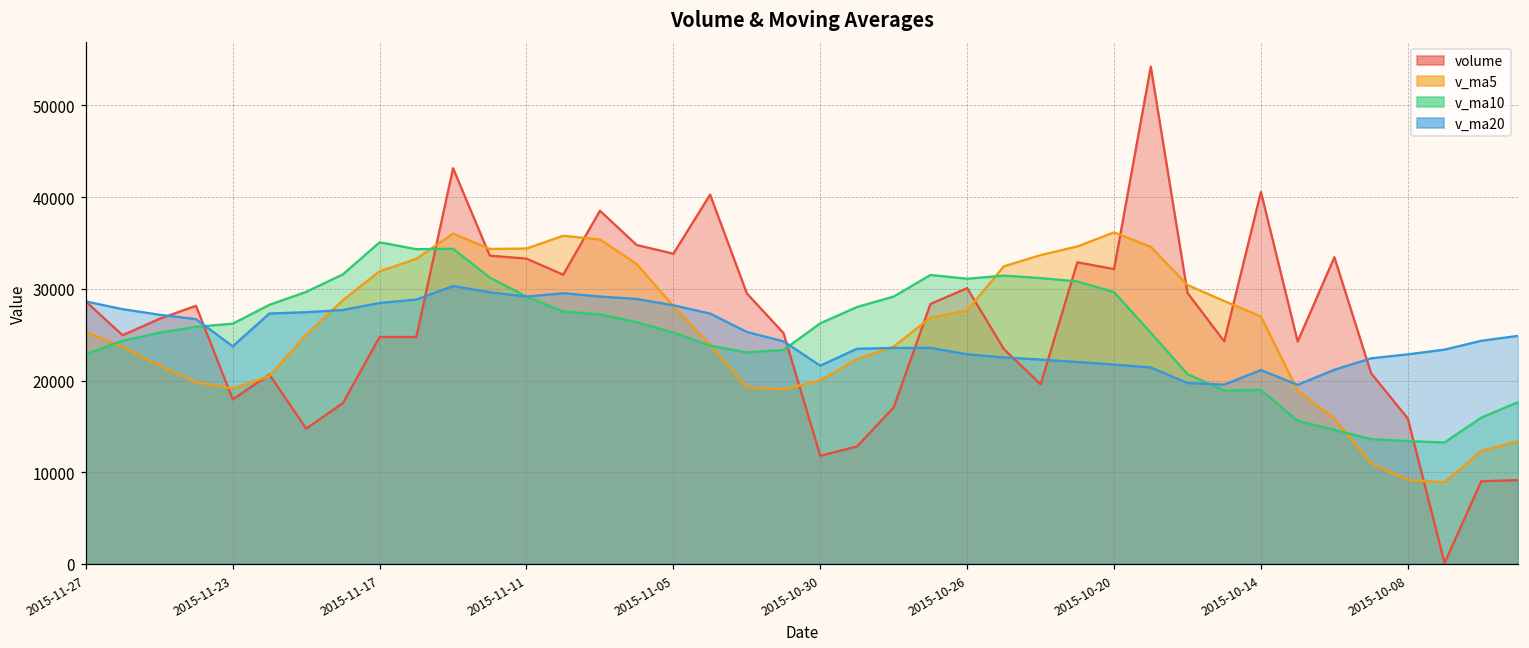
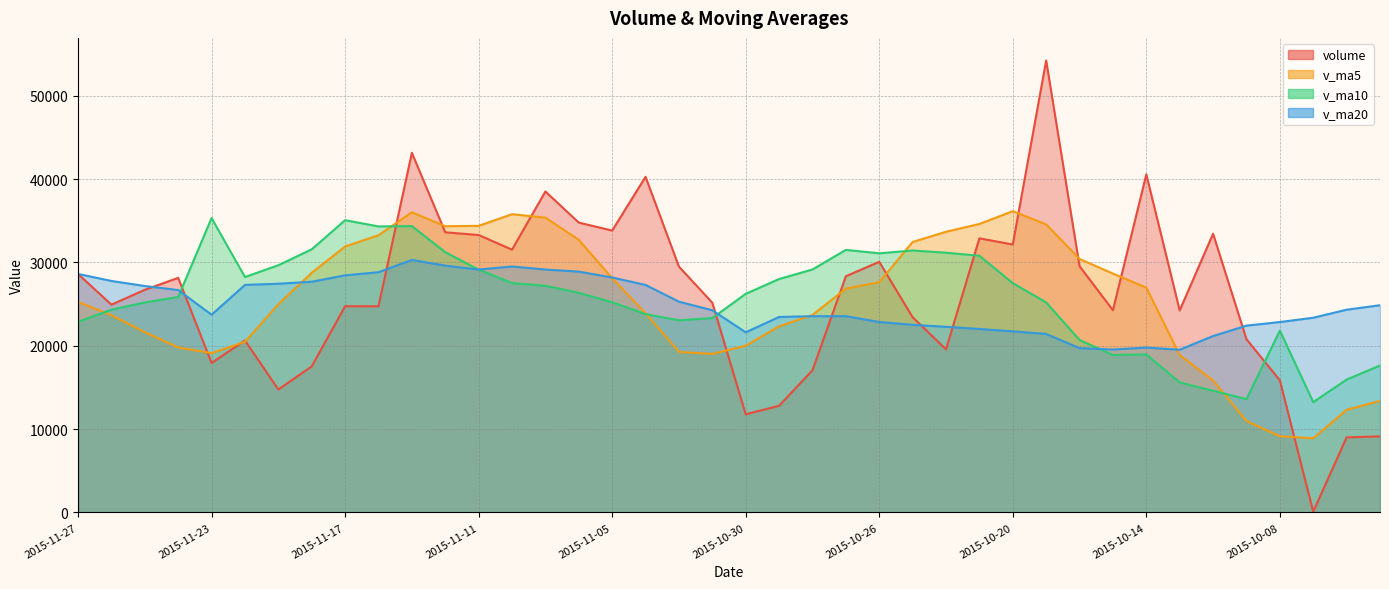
v_ma10, 2015-11-23: 26000 -> 35000
v_ma10, 2015-10-20: 30000 -> 28000
v_ma20, 2015-10-14: 21000 -> 20000
v_ma10, 2015-10-08: 13000 -> 22000
